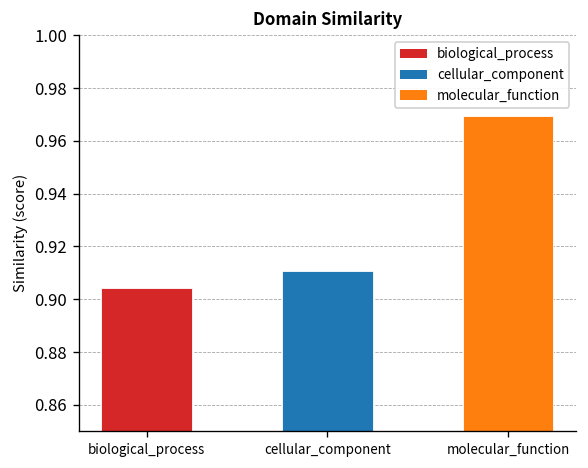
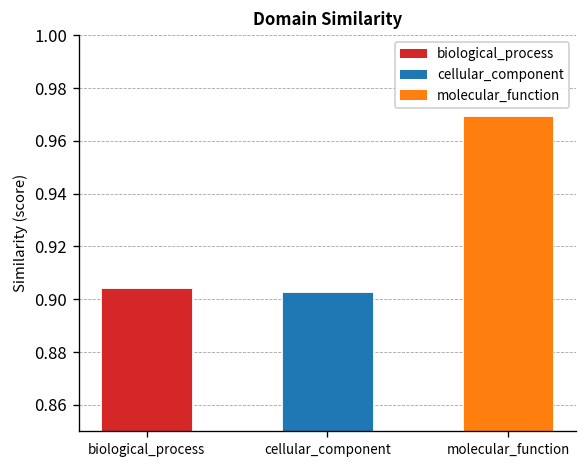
cellular_component: 0.911 -> 0.903
